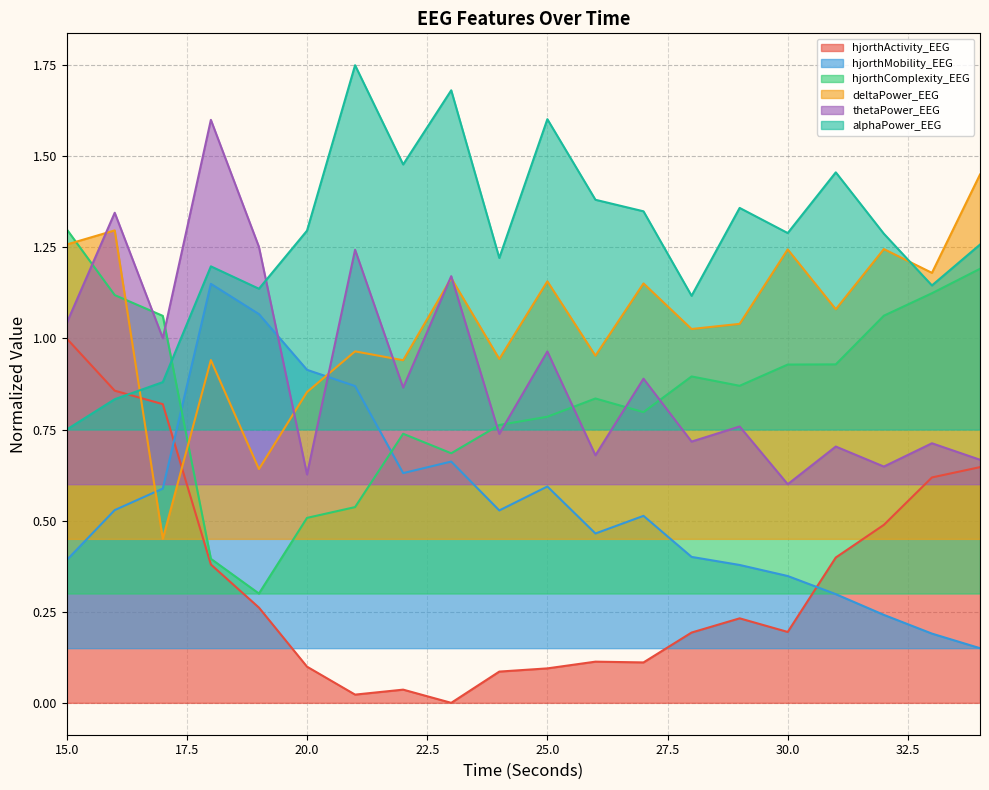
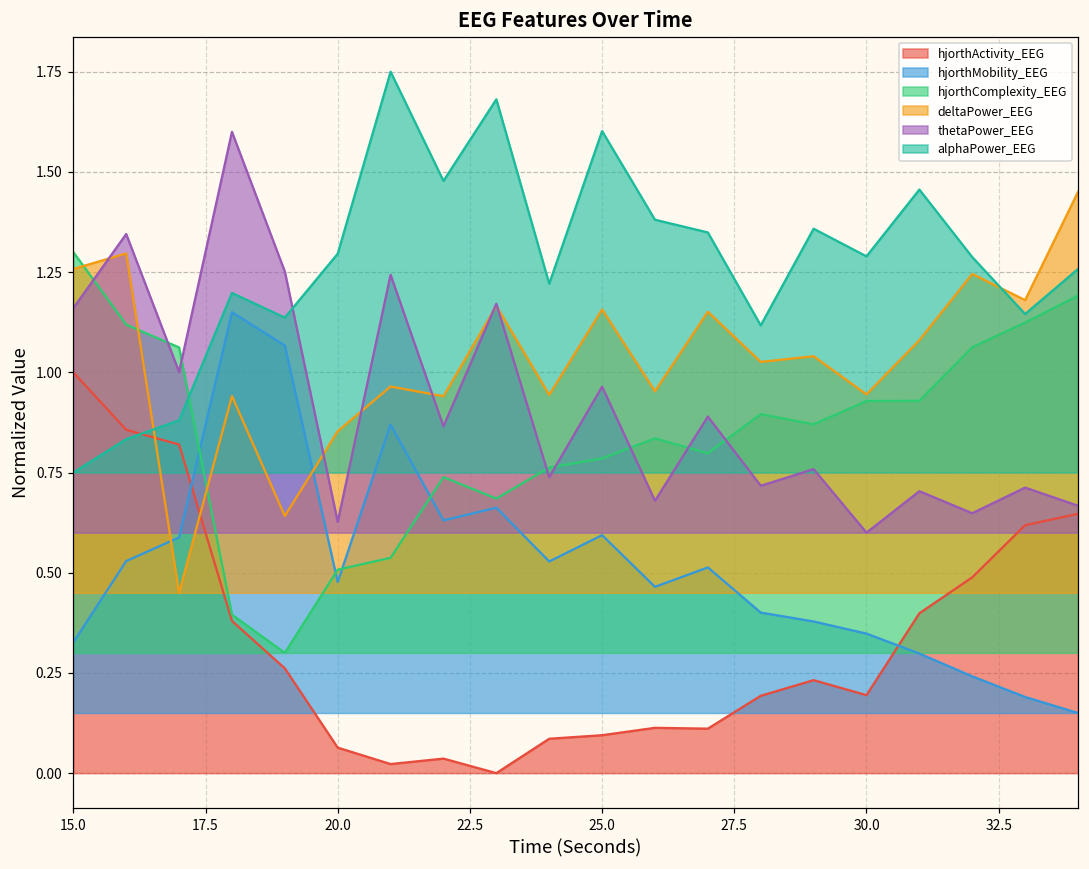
hjorthMobility_EEG, 15.0: 0.39 -> 0.33
thetaPower_EEG, 15.0: 1.04 -> 1.16
hjorthActivity_EEG, 20.0: 0.10 -> 0.06
hjorthMobility_EEG, 20.0: 0.91 -> 0.48
deltaPower_EEG, 30.0: 1.24 -> 0.94
